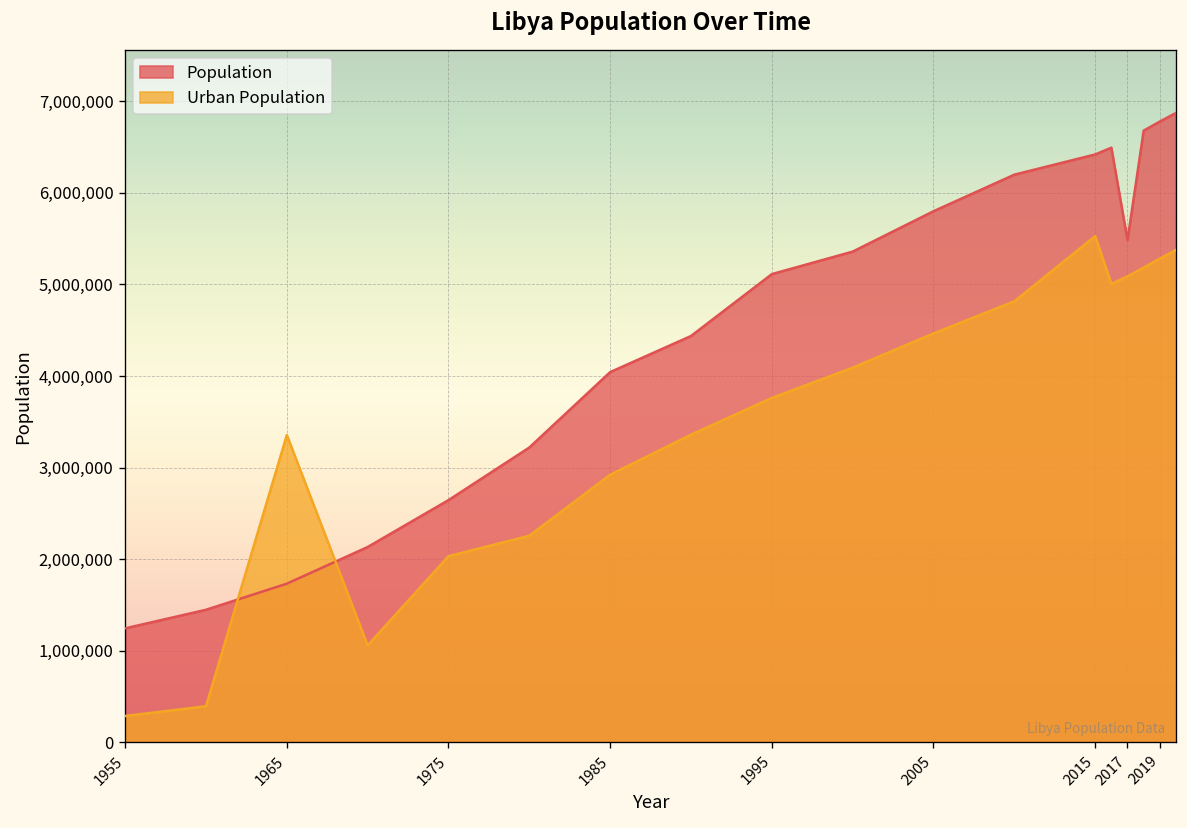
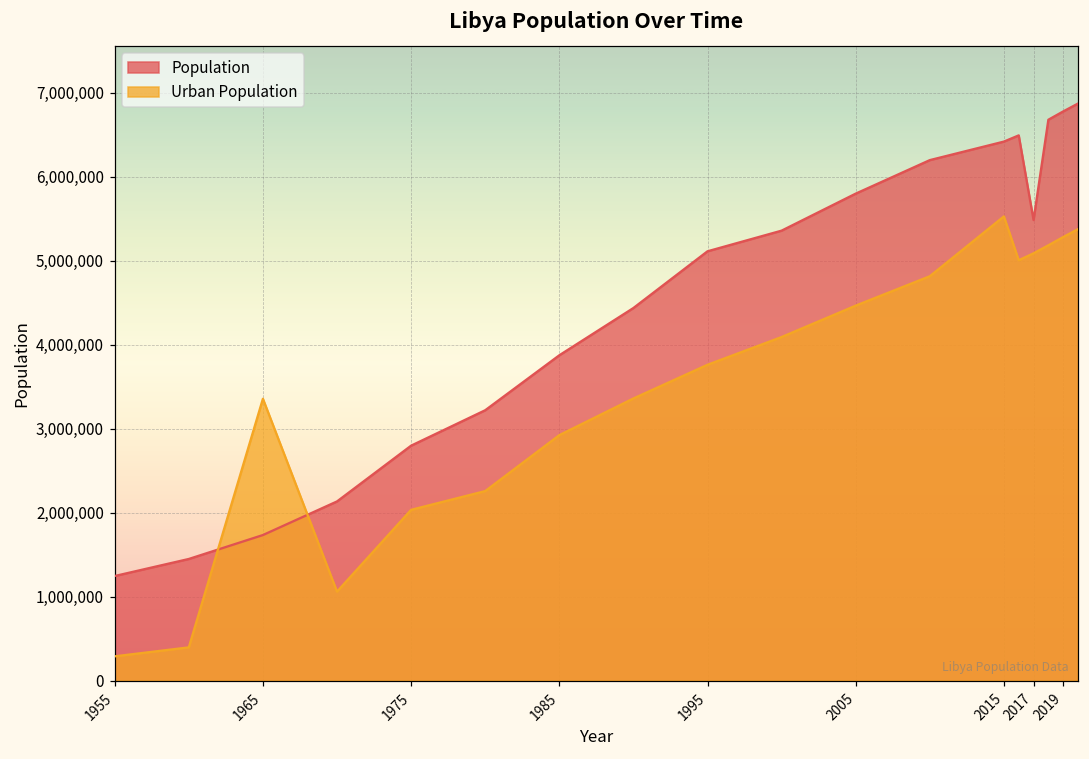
Population, 1975: 2,600,000 -> 2,800,000
Population, 1985: 4,000,000 -> 3,900,000
